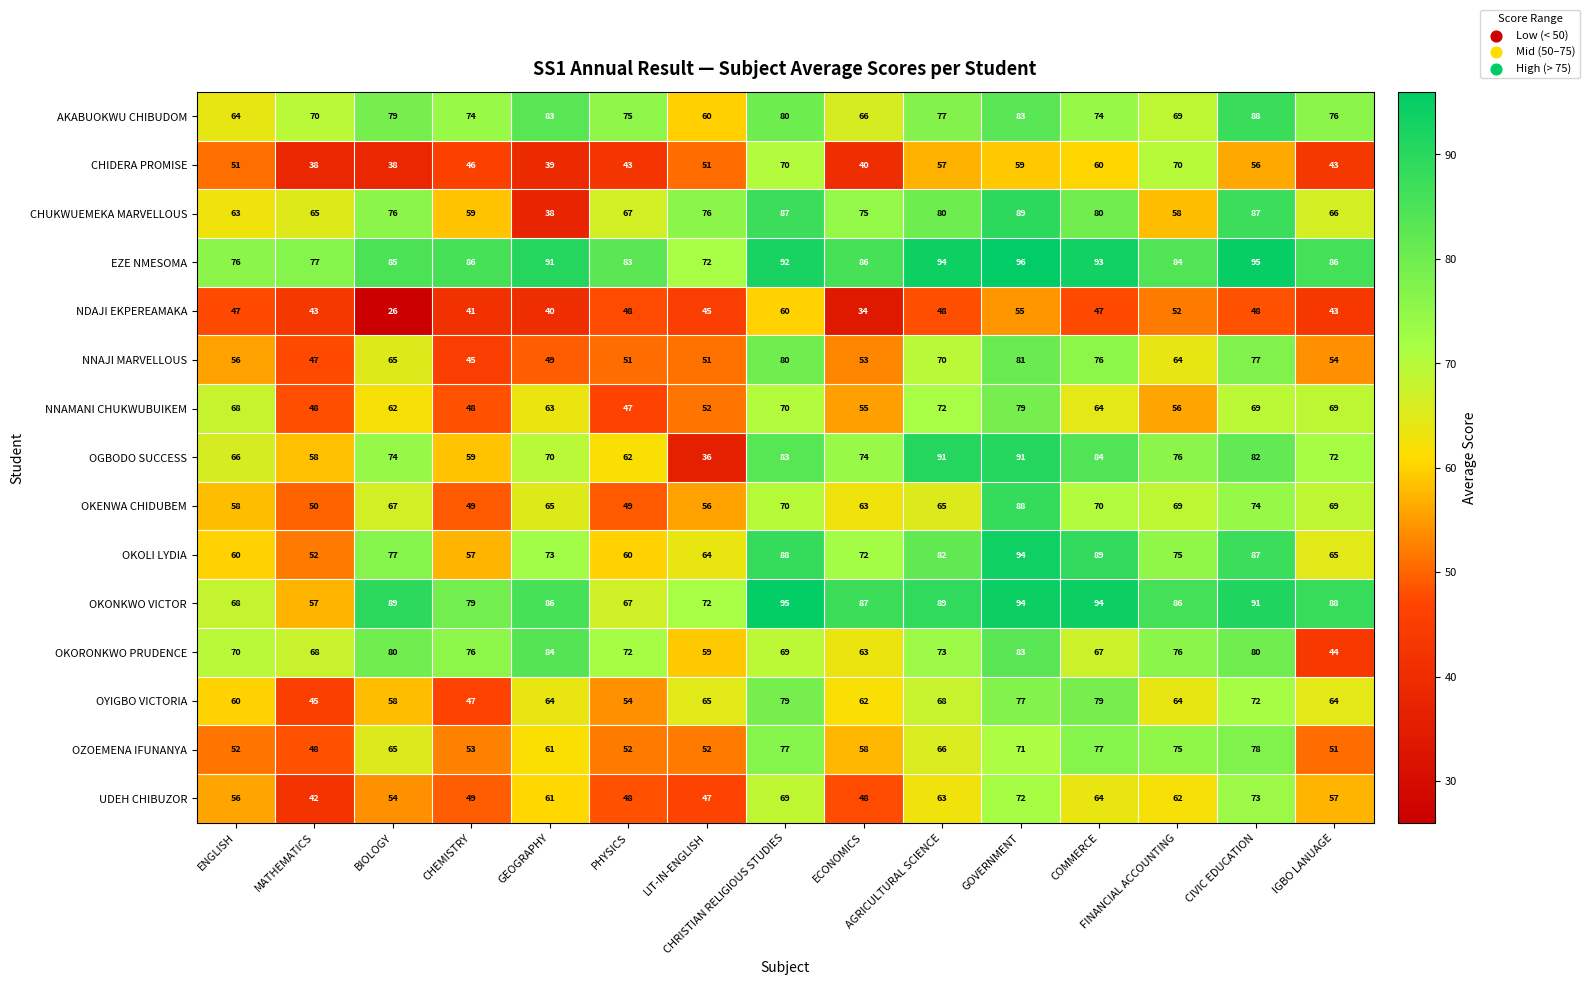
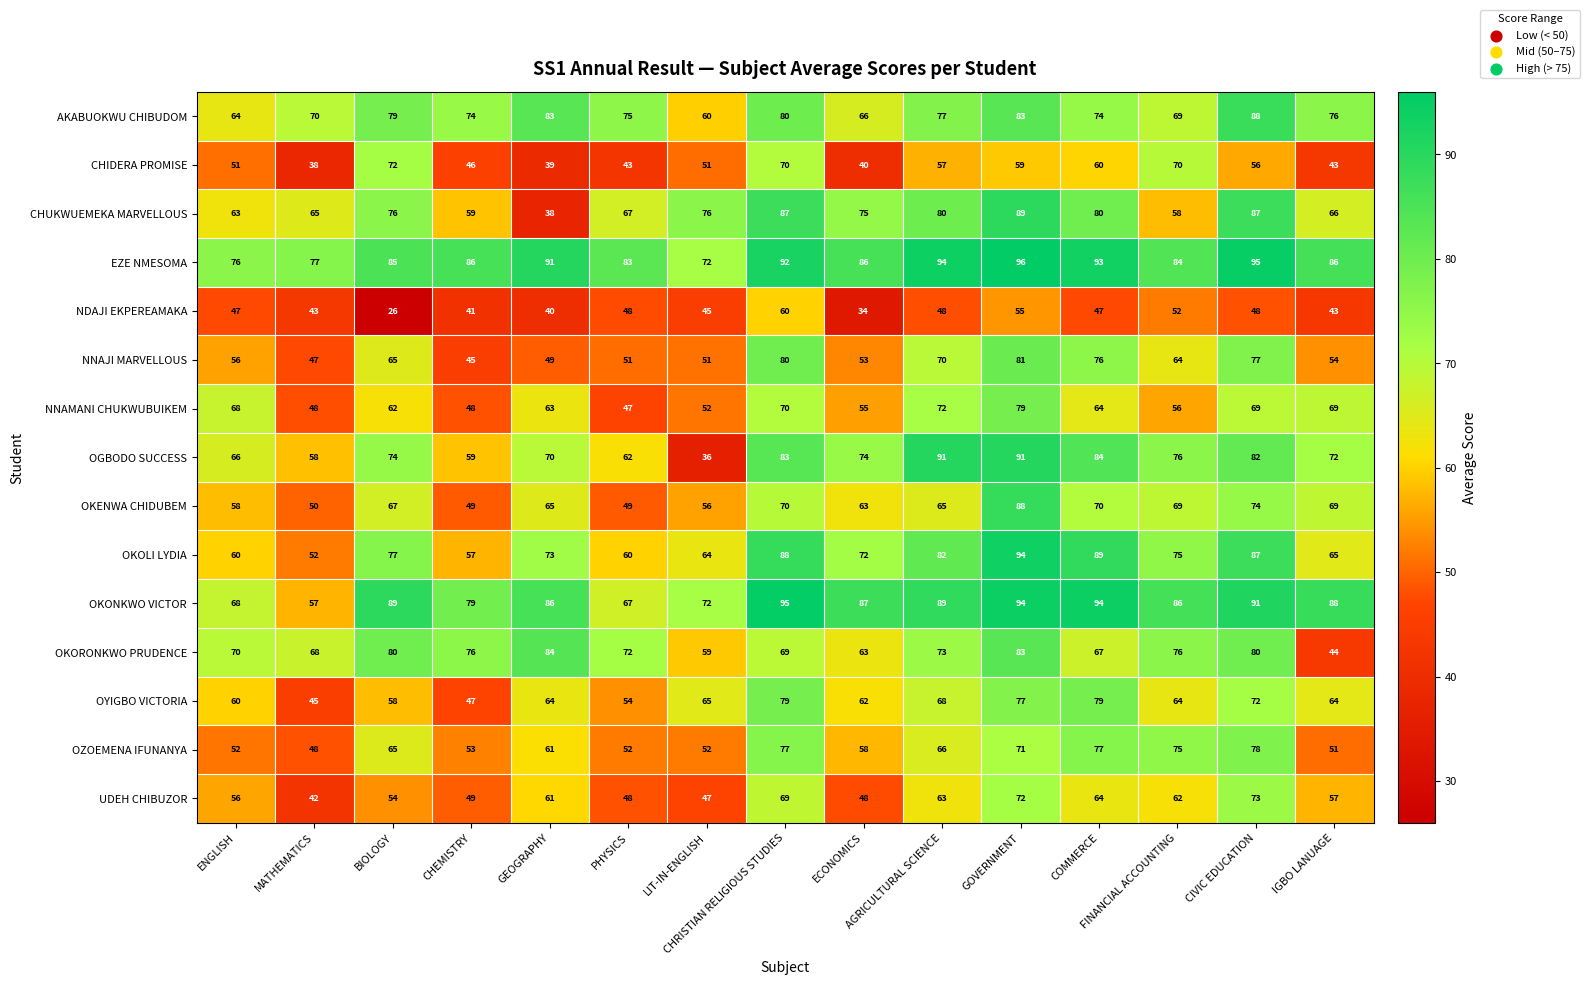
CHIDERA PROMISE, BIOLOGY: 38 -> 72
